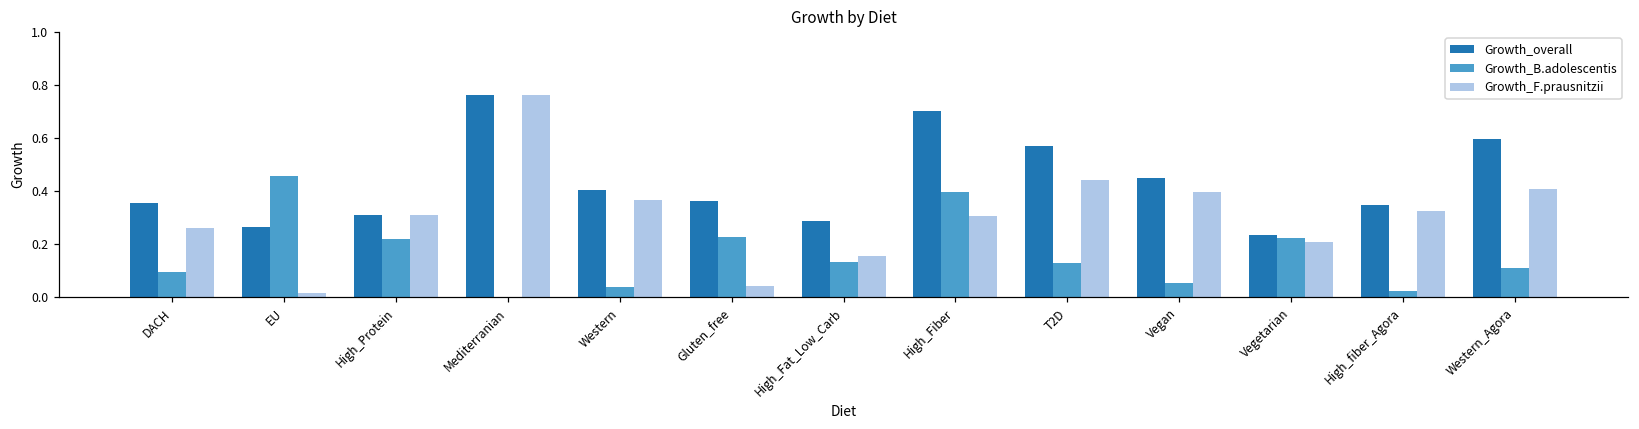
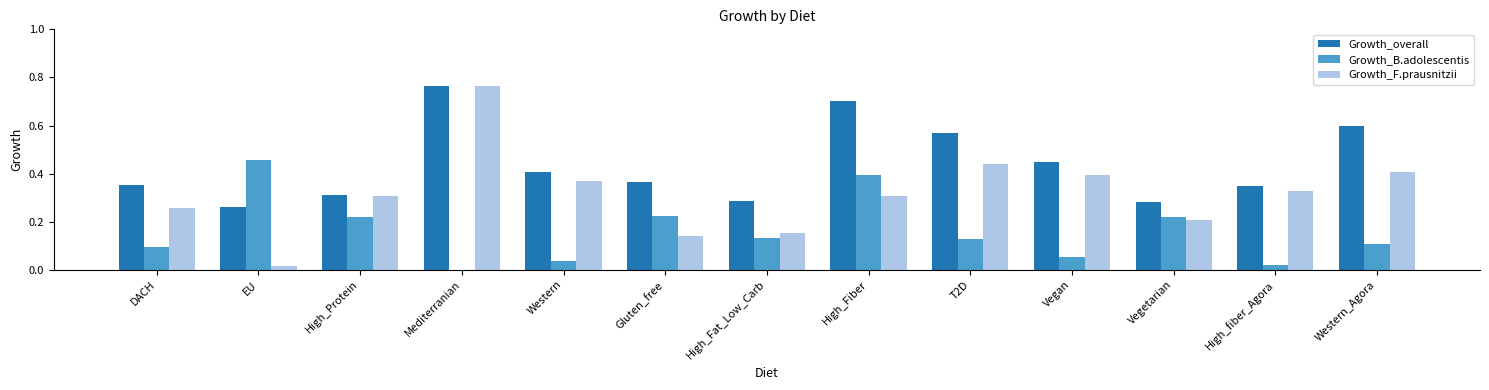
Growth_F.prausnitzii, Gluten_free: 0.04 -> 0.14
Growth_overall, Vegetarian: 0.23 -> 0.28
